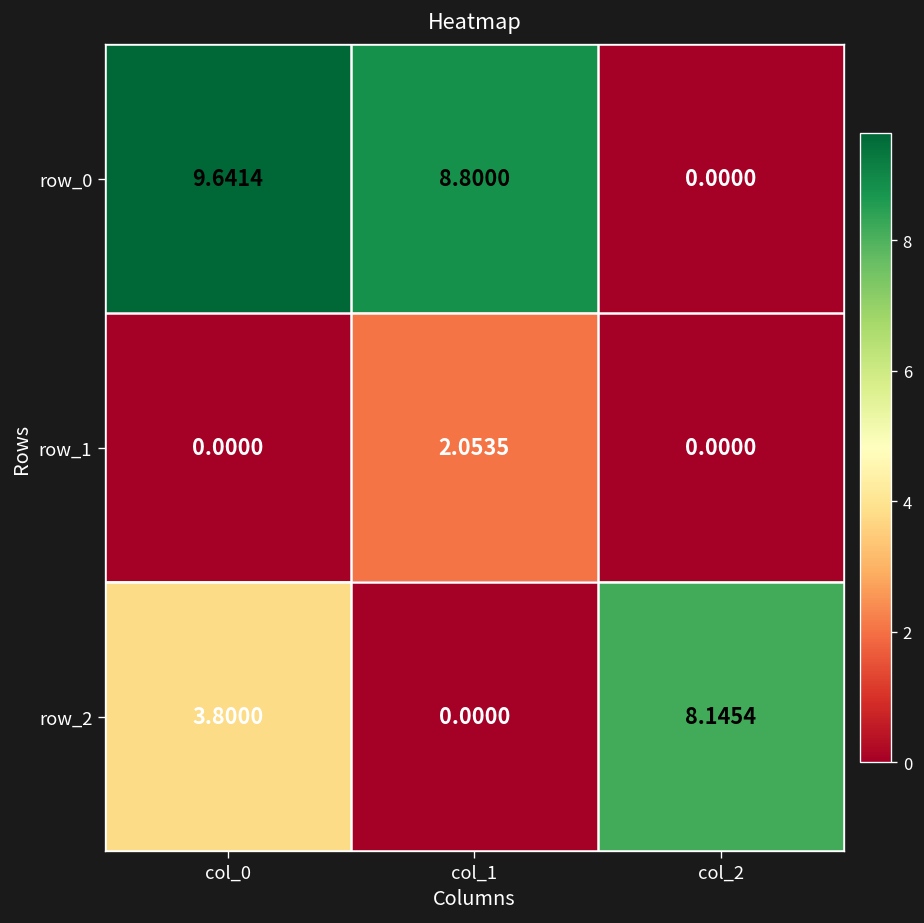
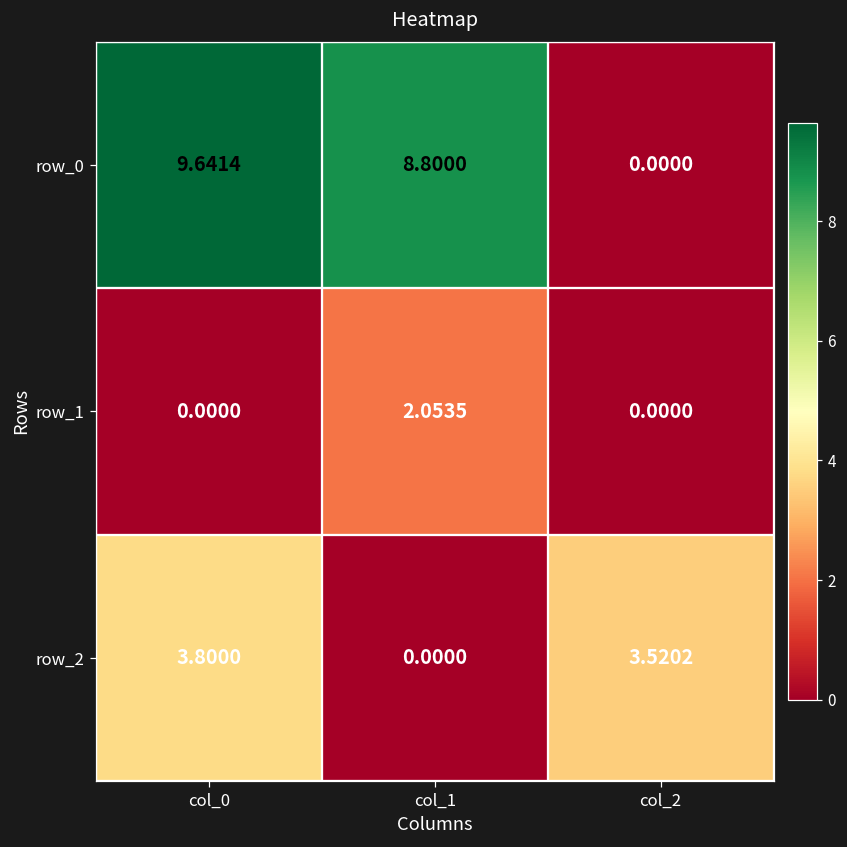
row_2, col_2: 8.1454 -> 3.5202
